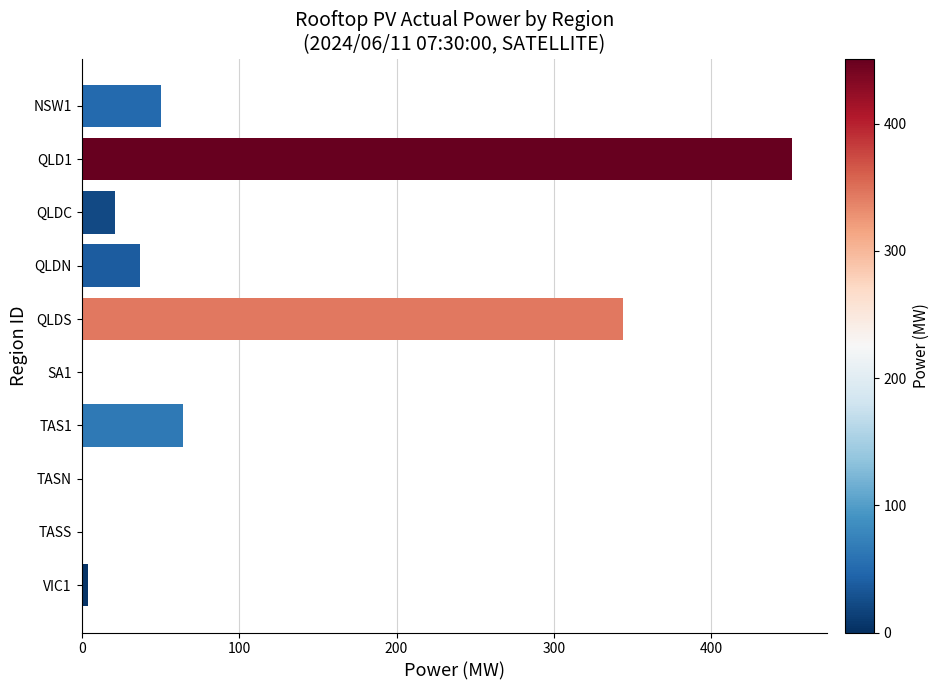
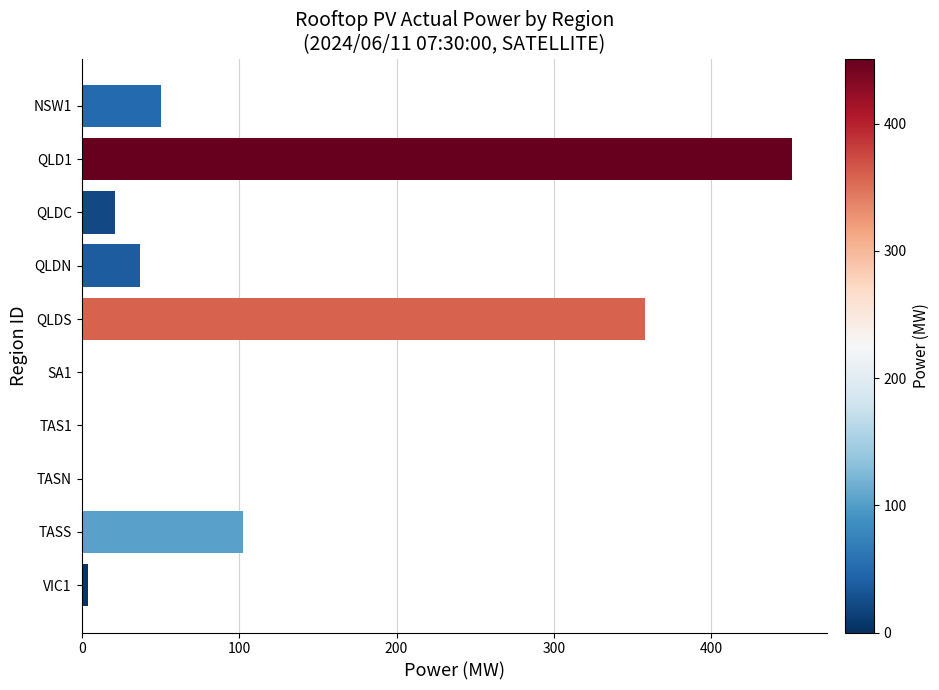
QLDS: 344 -> 358
TAS1: 64 -> 0
TASS: 0 -> 103
